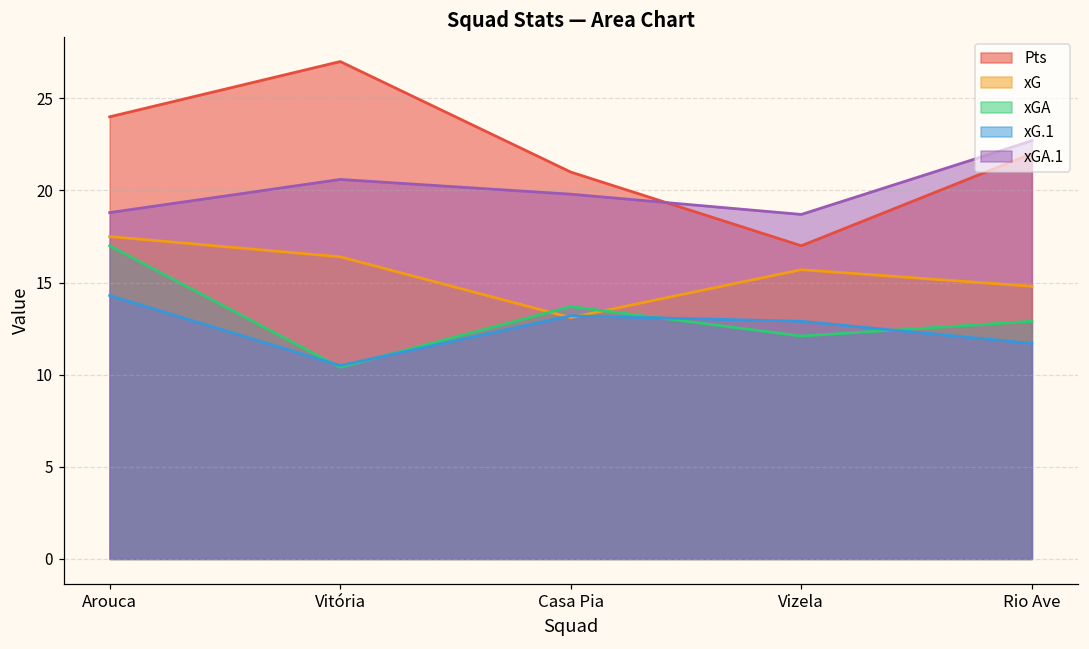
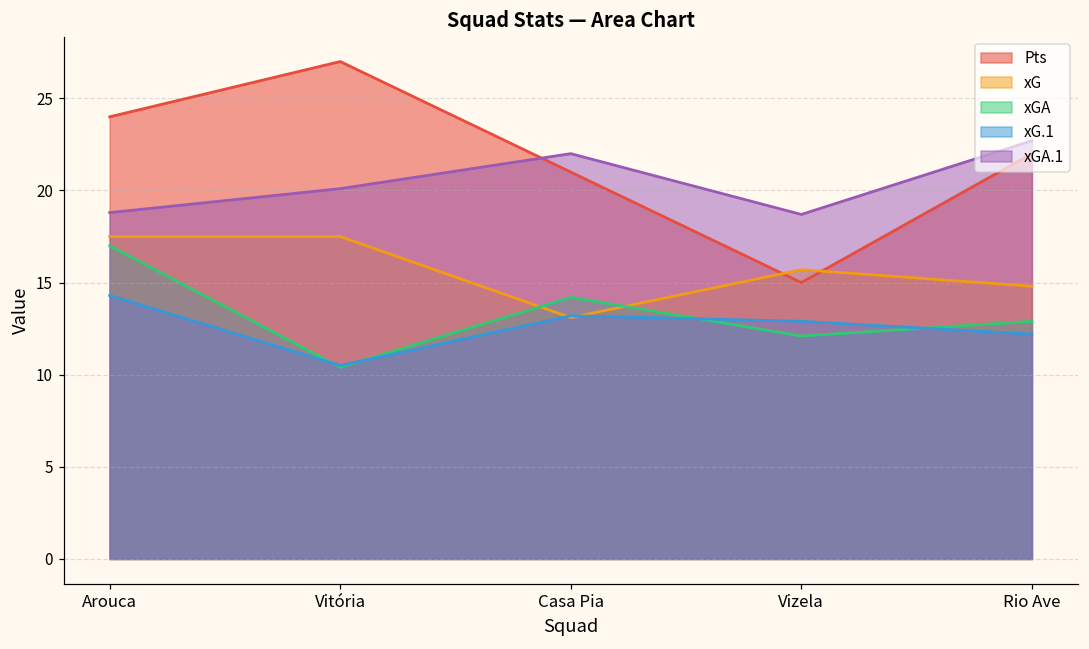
xG, Vitória: 16.4 -> 17.5
xGA.1, Vitória: 20.6 -> 20.1
xGA, Casa Pia: 13.7 -> 14.2
xGA.1, Casa Pia: 19.8 -> 22.0
Pts, Vizela: 17 -> 15
xG.1, Rio Ave: 11.7 -> 12.2
